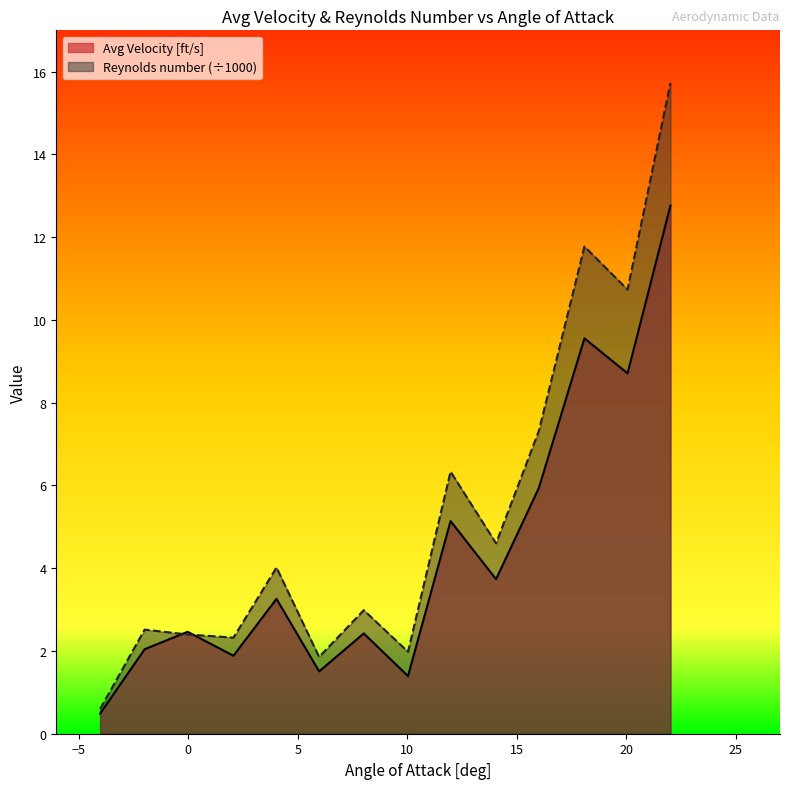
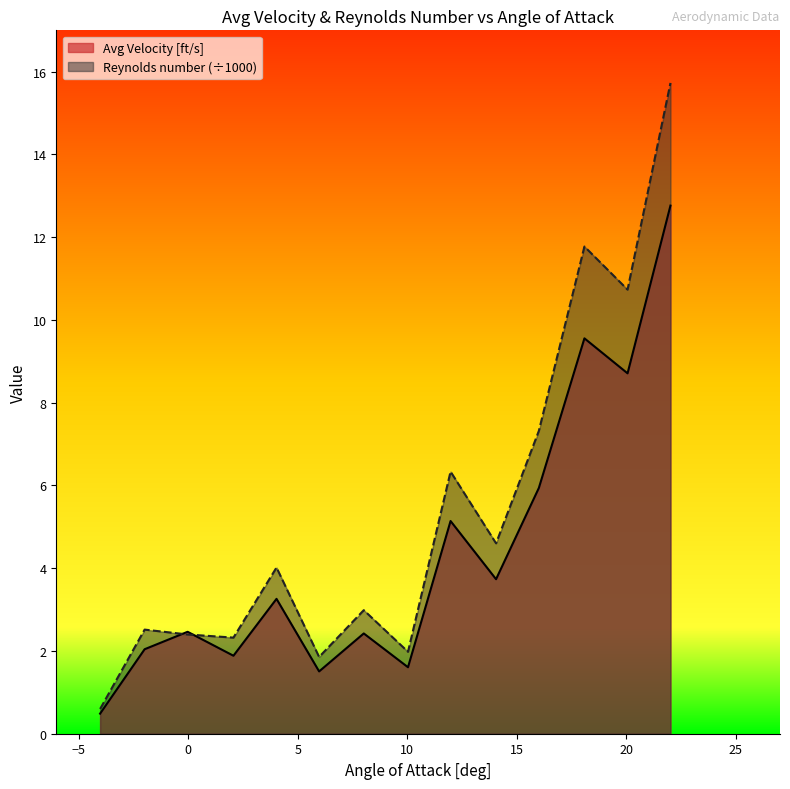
Avg Velocity [ft/s], 10: 1.4 -> 1.6
